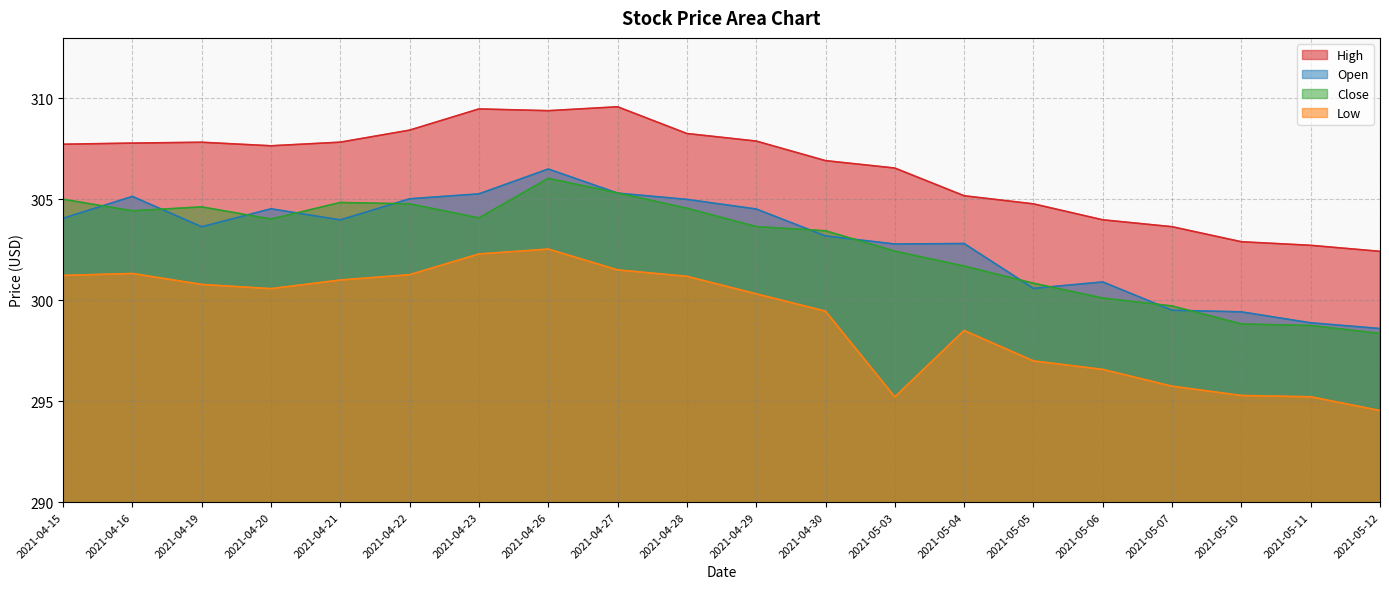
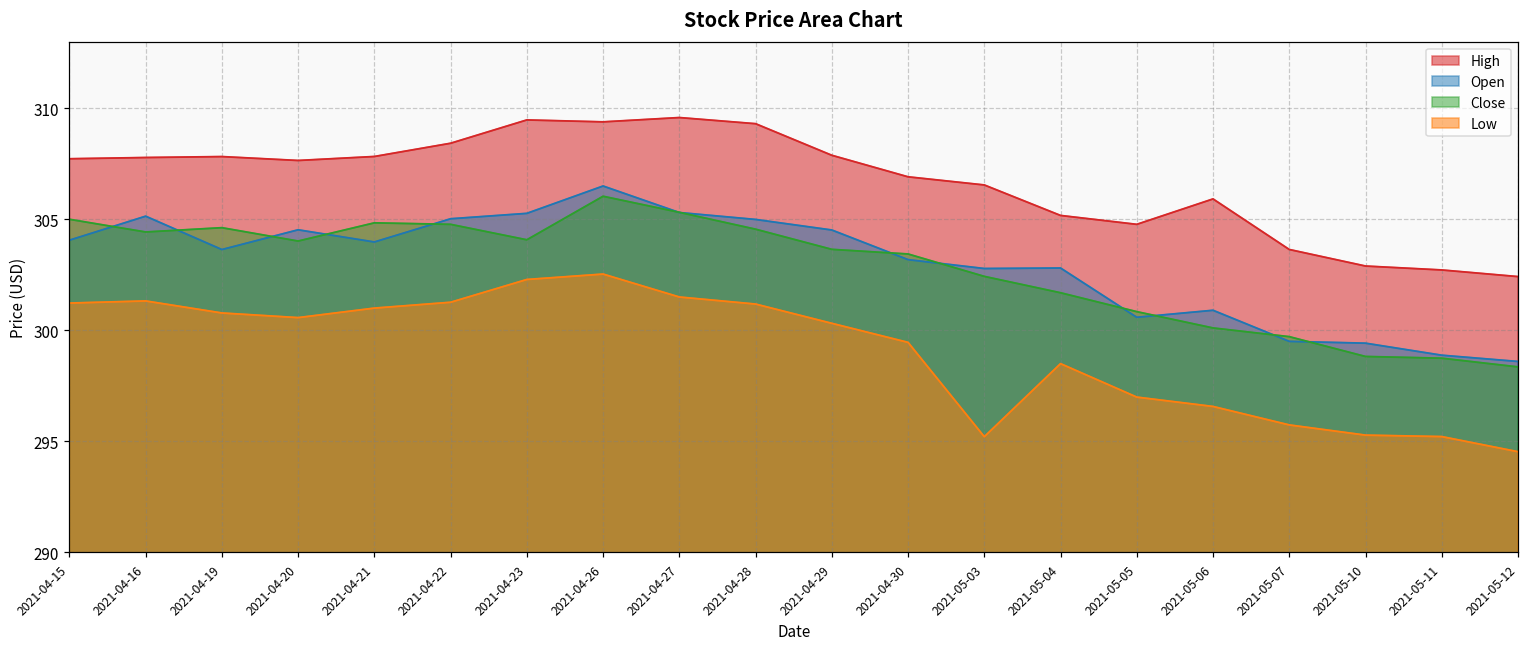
High, 2021-04-28: 308.3 -> 309.3
High, 2021-05-06: 304.0 -> 305.9
